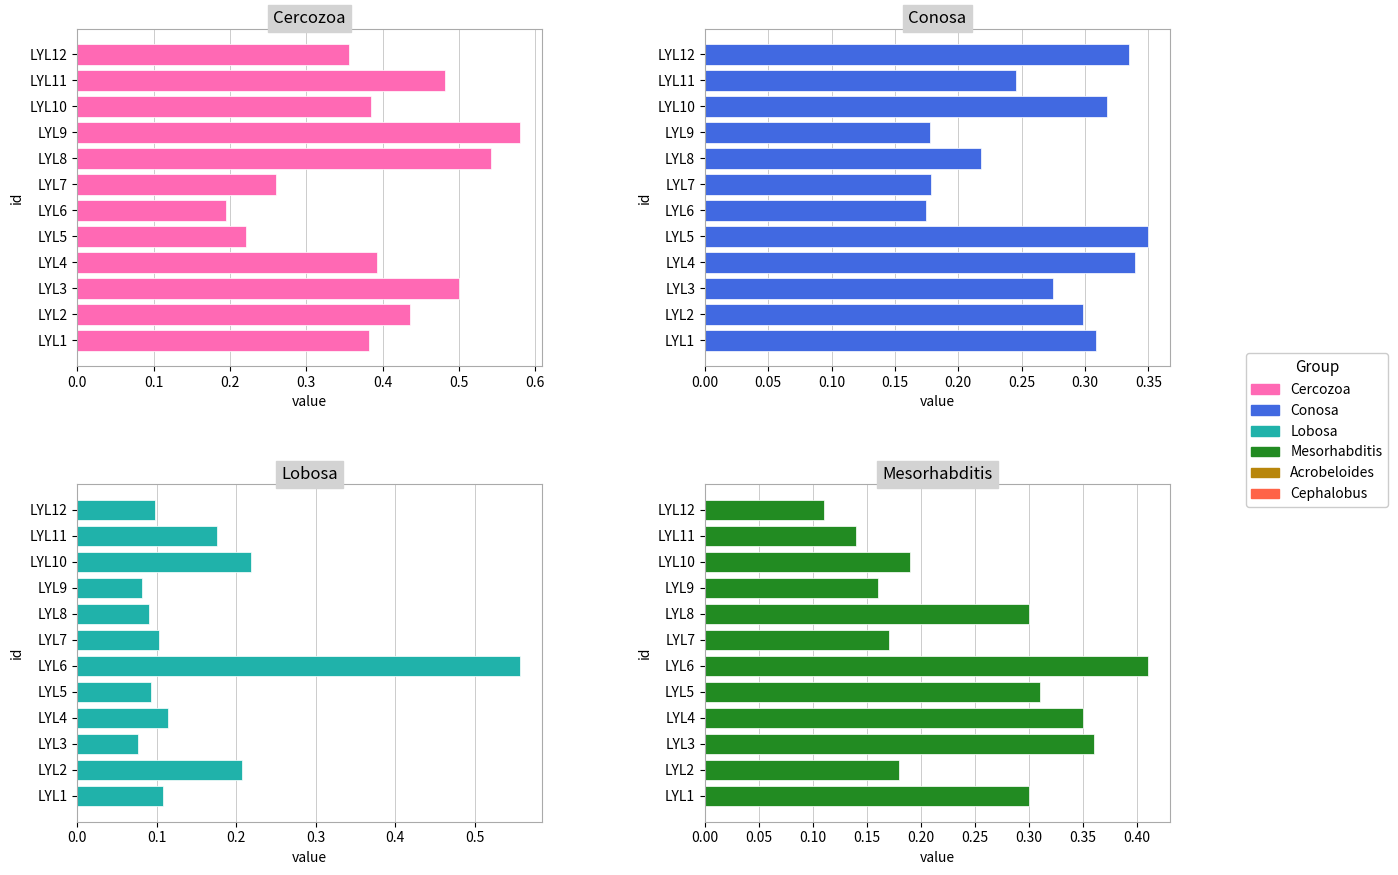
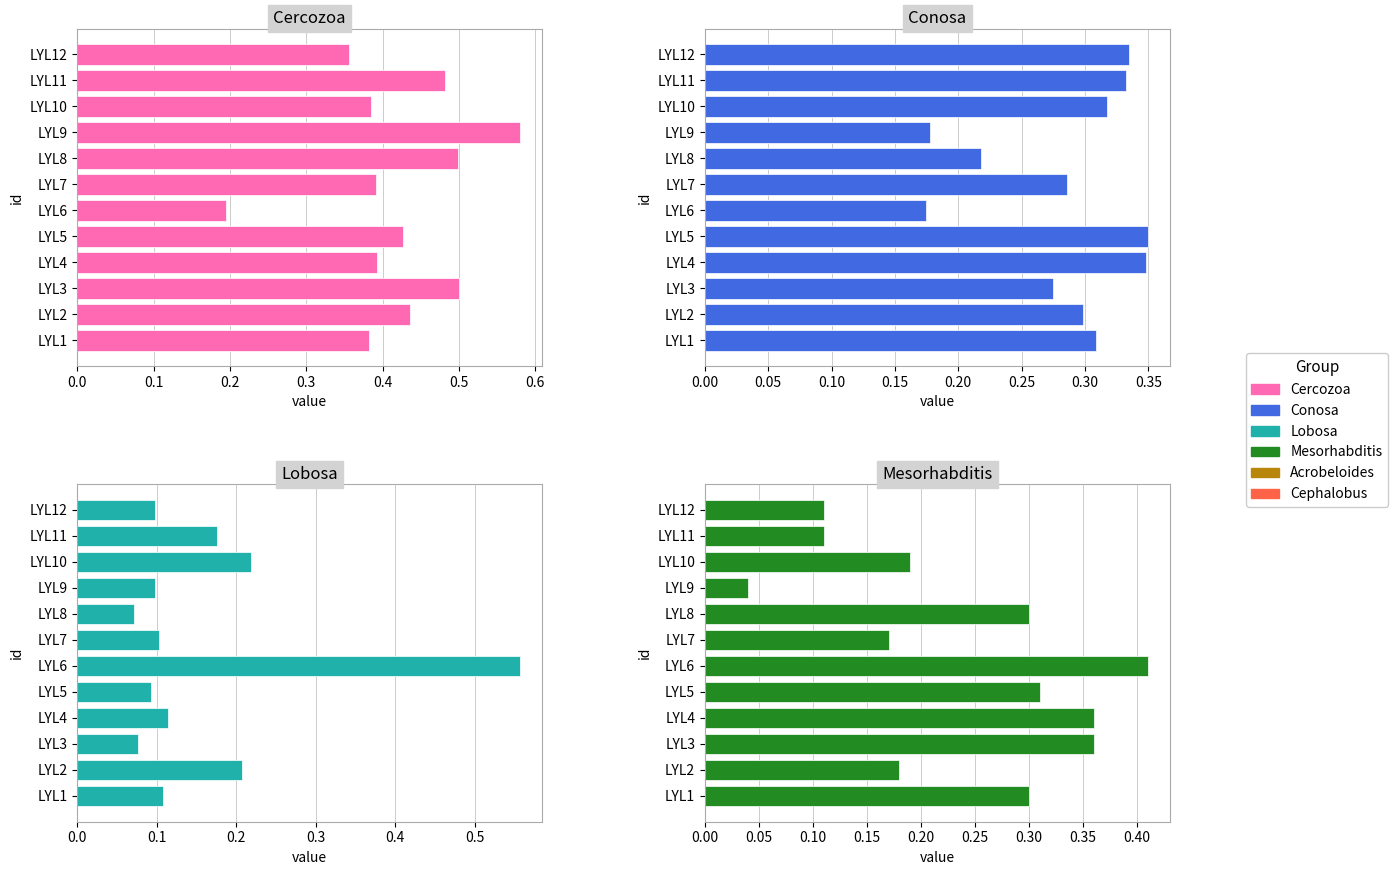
Cercozoa, LYL8: 0.54 -> 0.50
Cercozoa, LYL7: 0.26 -> 0.39
Cercozoa, LYL5: 0.22 -> 0.43
Conosa, LYL11: 0.246 -> 0.333
Conosa, LYL7: 0.179 -> 0.286
Conosa, LYL4: 0.339 -> 0.348
Lobosa, LYL9: 0.08 -> 0.10
Lobosa, LYL8: 0.09 -> 0.07
Mesorhabditis, LYL11: 0.14 -> 0.11
Mesorhabditis, LYL9: 0.16 -> 0.04
Mesorhabditis, LYL4: 0.35 -> 0.36
